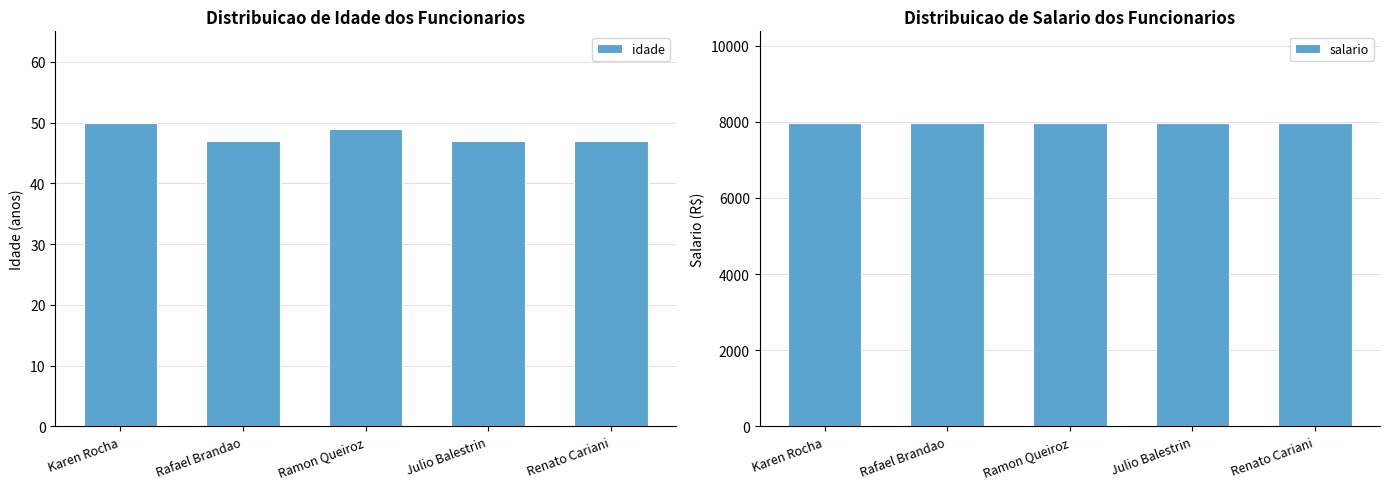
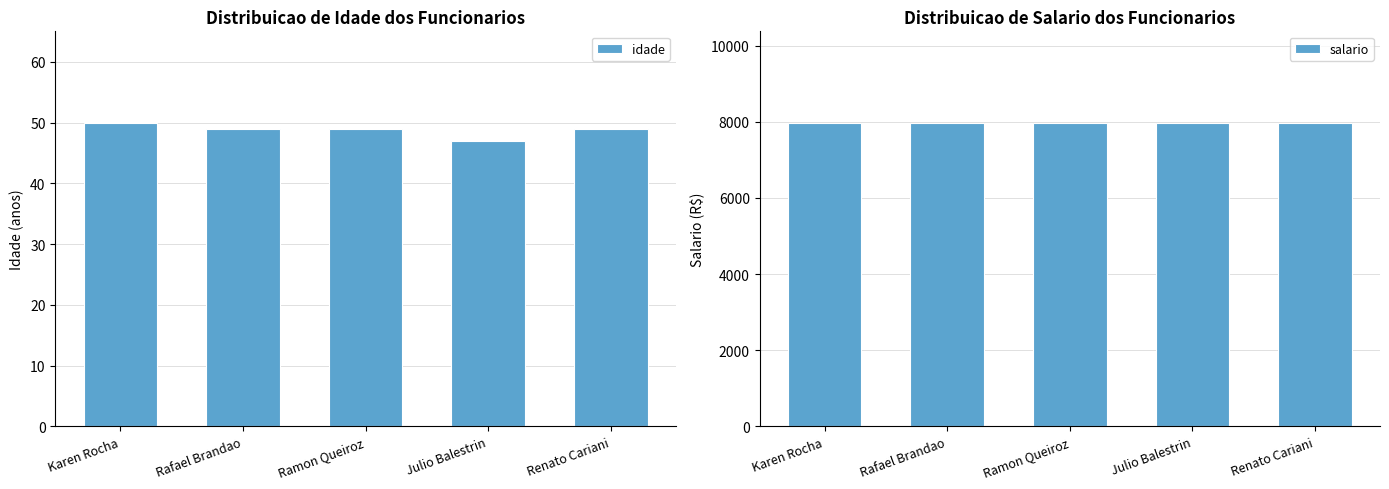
Distribuicao de Idade dos Funcionarios, Rafael Brandao: 47 -> 49
Distribuicao de Idade dos Funcionarios, Renato Cariani: 47 -> 49
